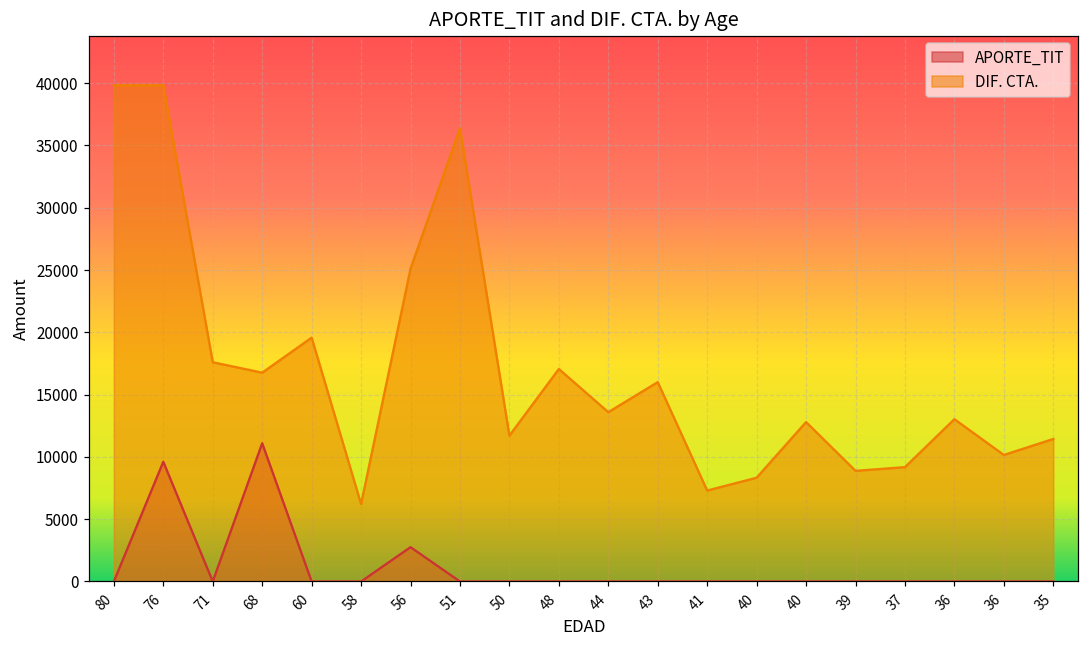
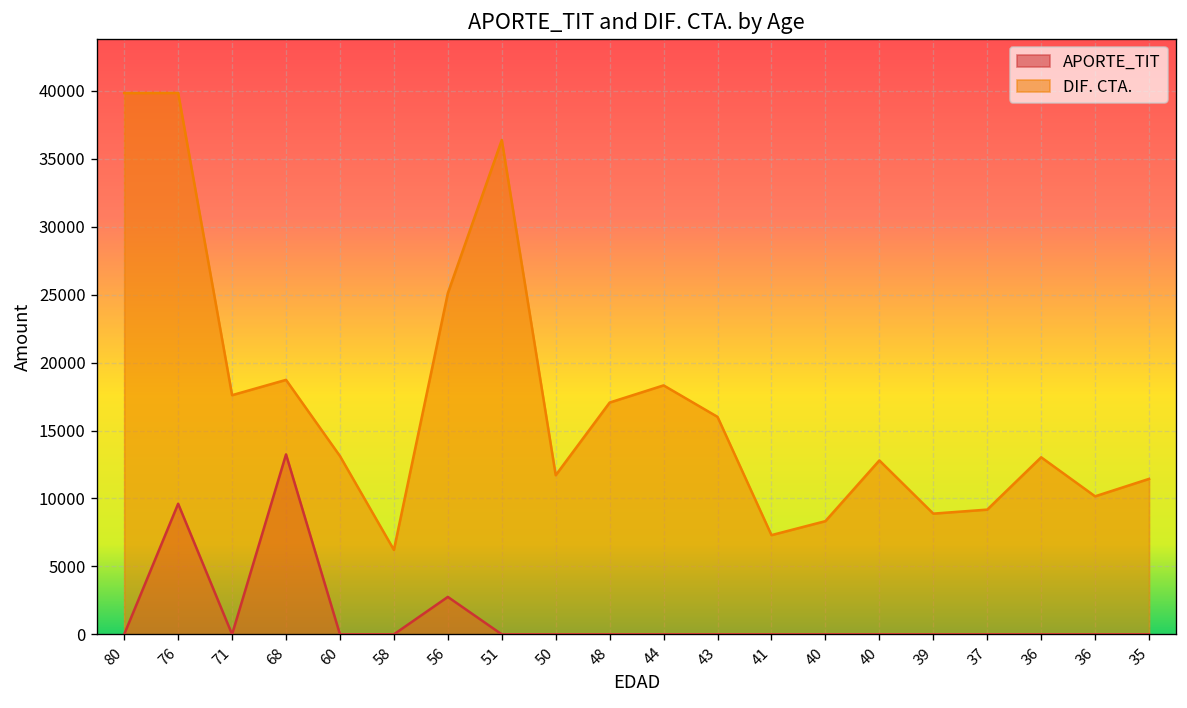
APORTE_TIT, 68: 11100 -> 13200
DIF. CTA., 68: 16800 -> 18700
DIF. CTA., 60: 19600 -> 13100
DIF. CTA., 44: 13600 -> 18300
